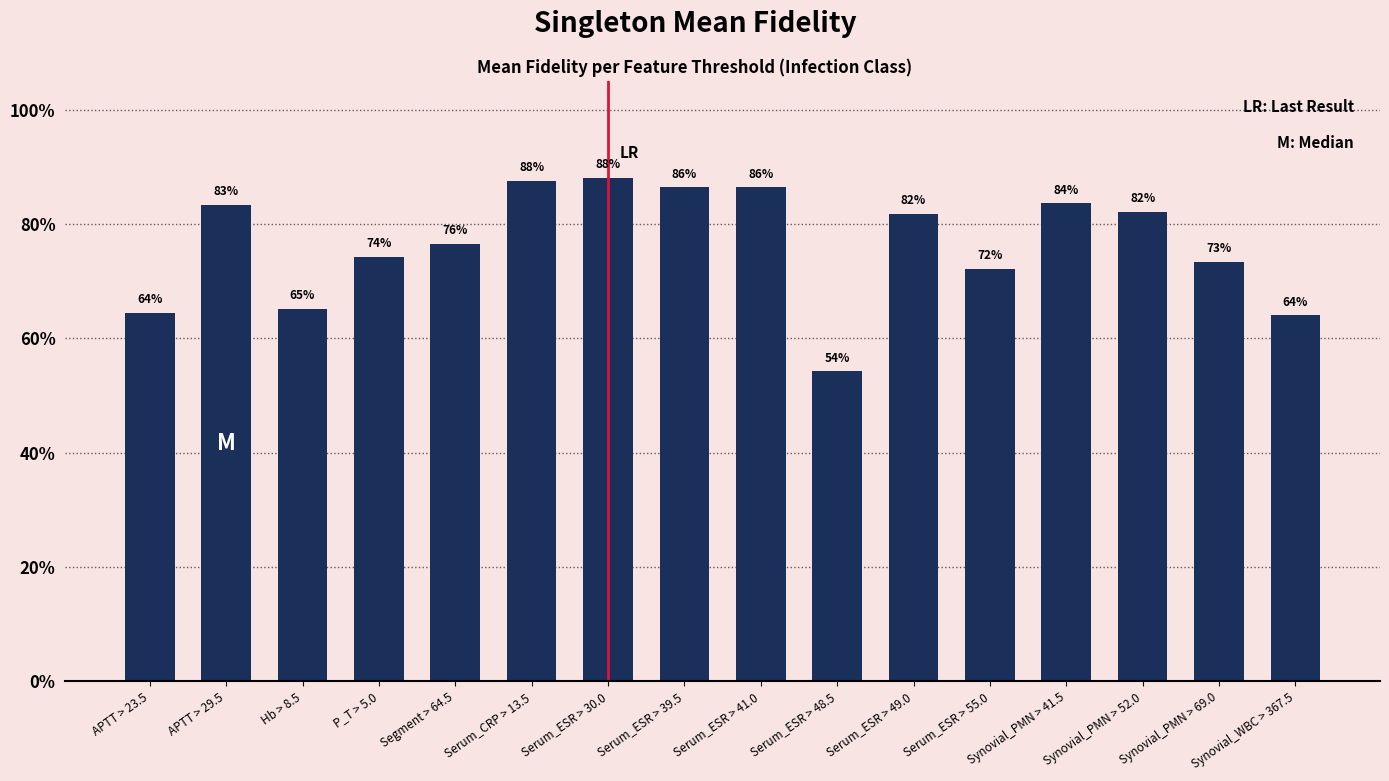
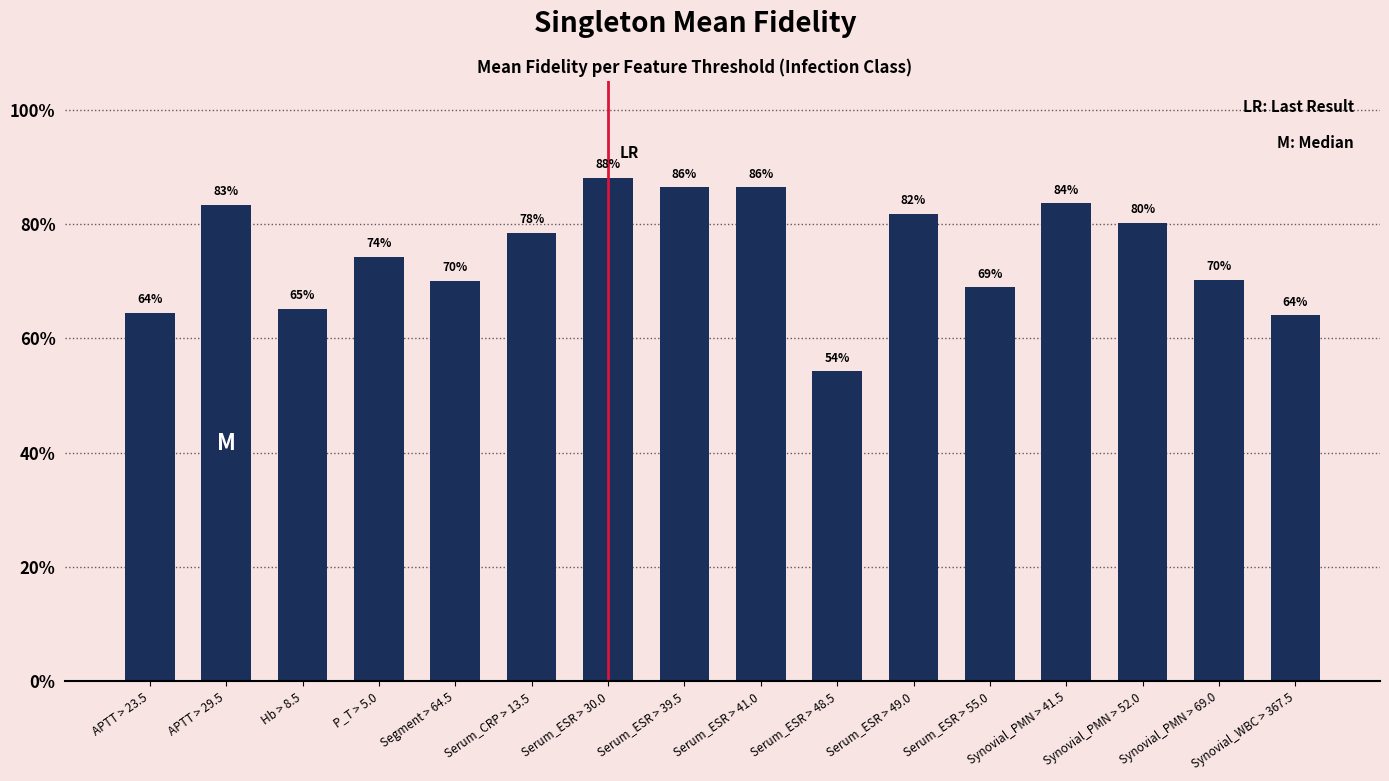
Segment > 64.5: 76% -> 70%
Serum_CRP > 13.5: 88% -> 78%
Serum_ESR > 55.0: 72% -> 69%
Synovial_PMN > 52.0: 82% -> 80%
Synovial_PMN > 69.0: 73% -> 70%
